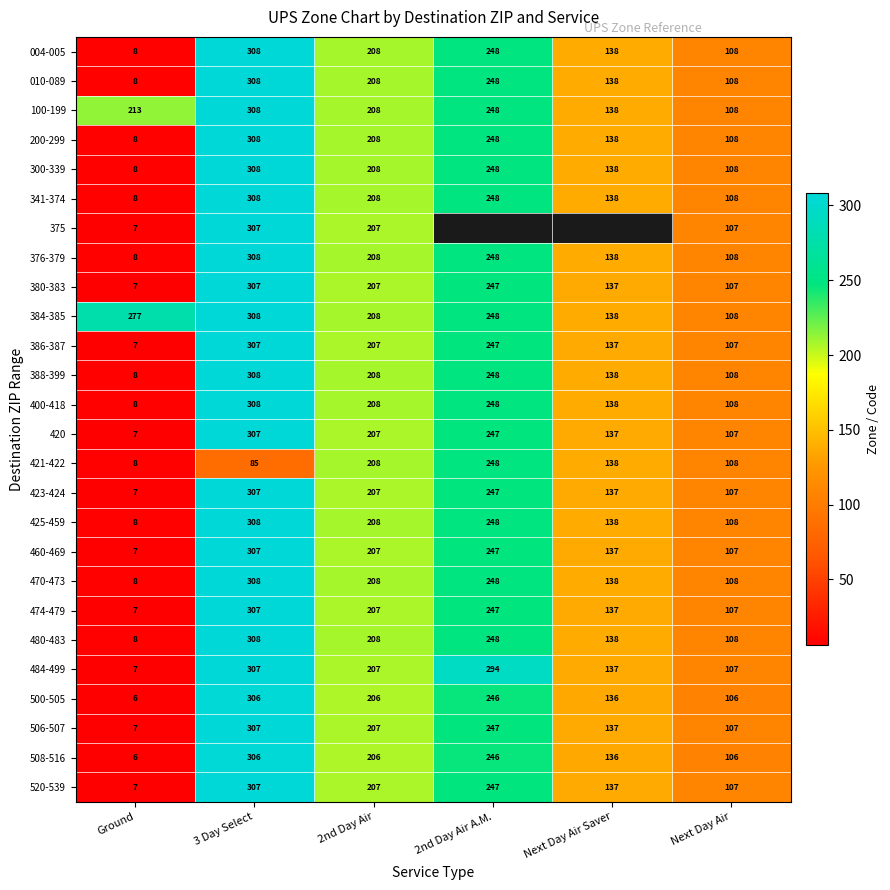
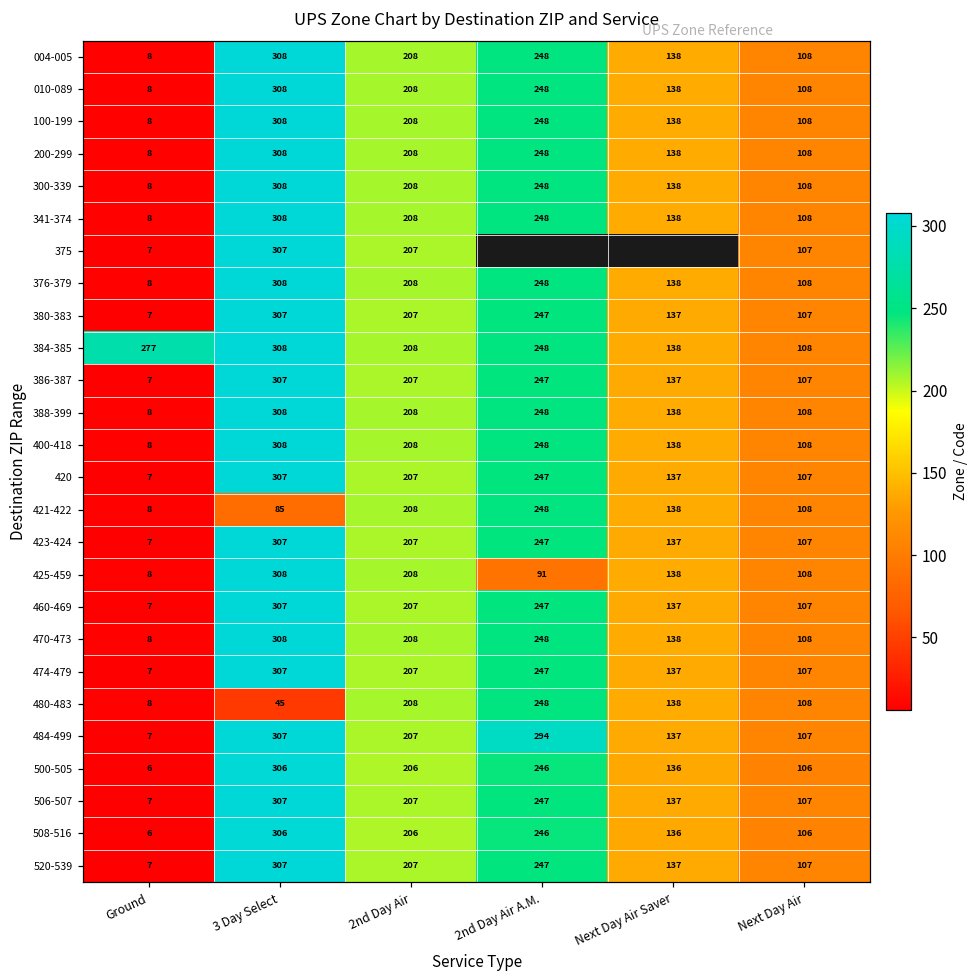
100-199, Ground: 213 -> 8
425-459, 2nd Day Air A.M.: 248 -> 91
480-483, 3 Day Select: 308 -> 45
